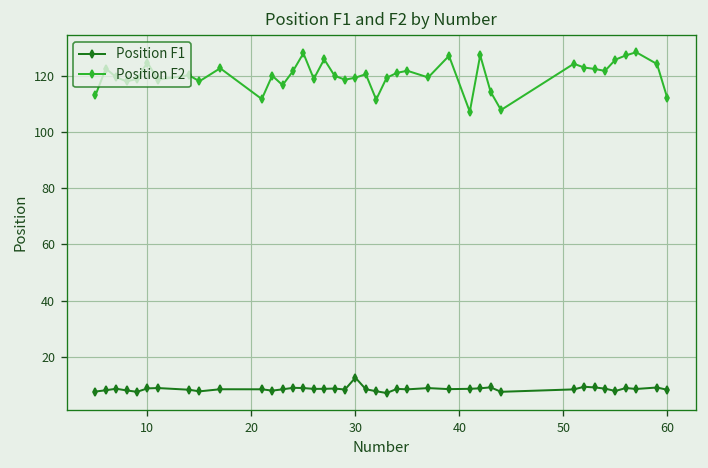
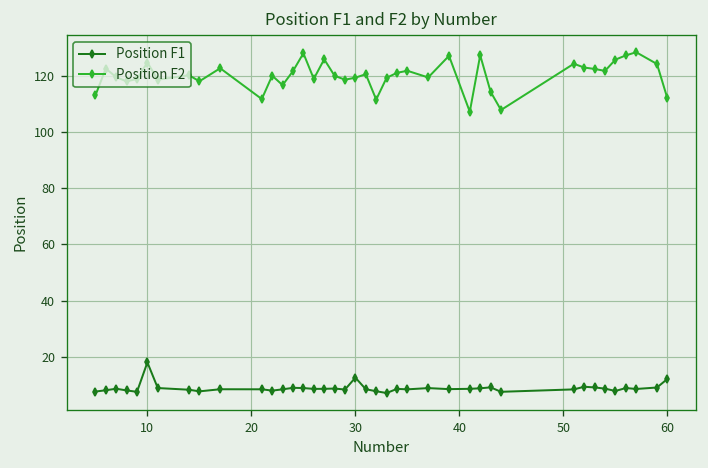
Position F1, 10: 9 -> 18
Position F1, 60: 8 -> 12
